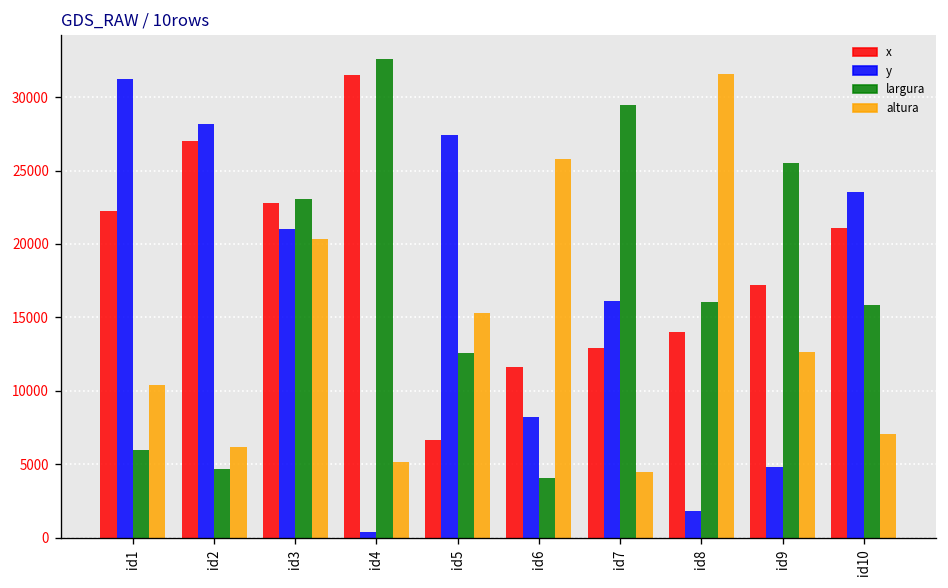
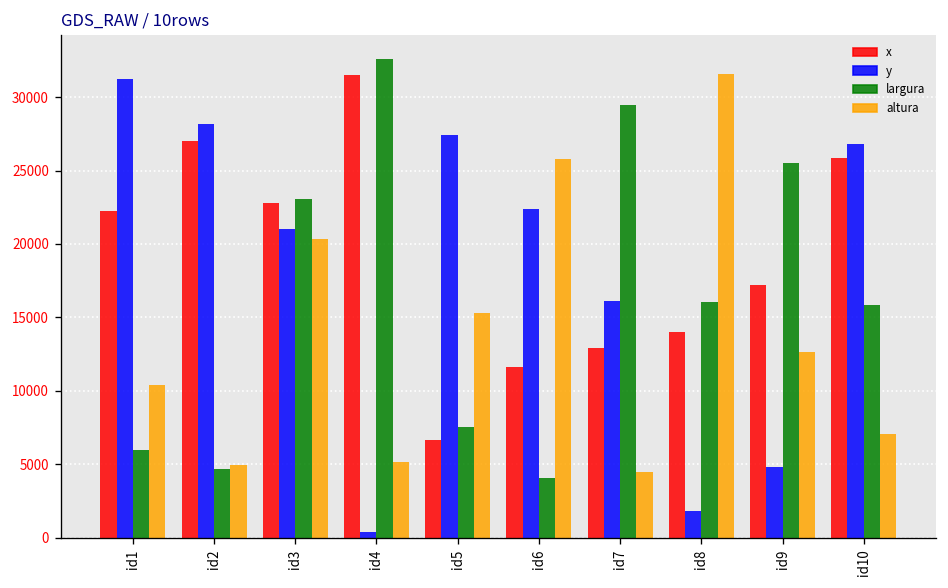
altura, id2: 6200 -> 4900
largura, id5: 12600 -> 7600
y, id6: 8200 -> 22400
x, id10: 21100 -> 25800
y, id10: 23500 -> 26800
